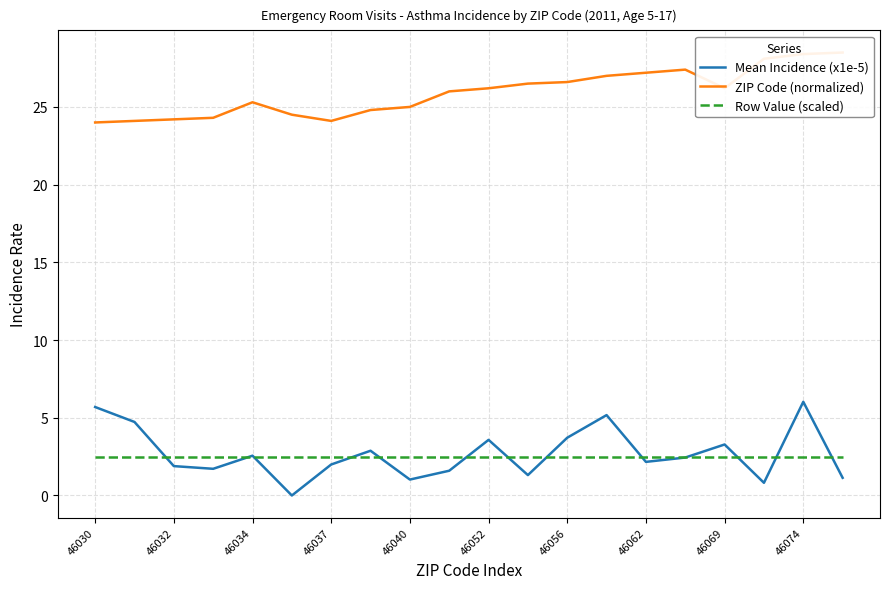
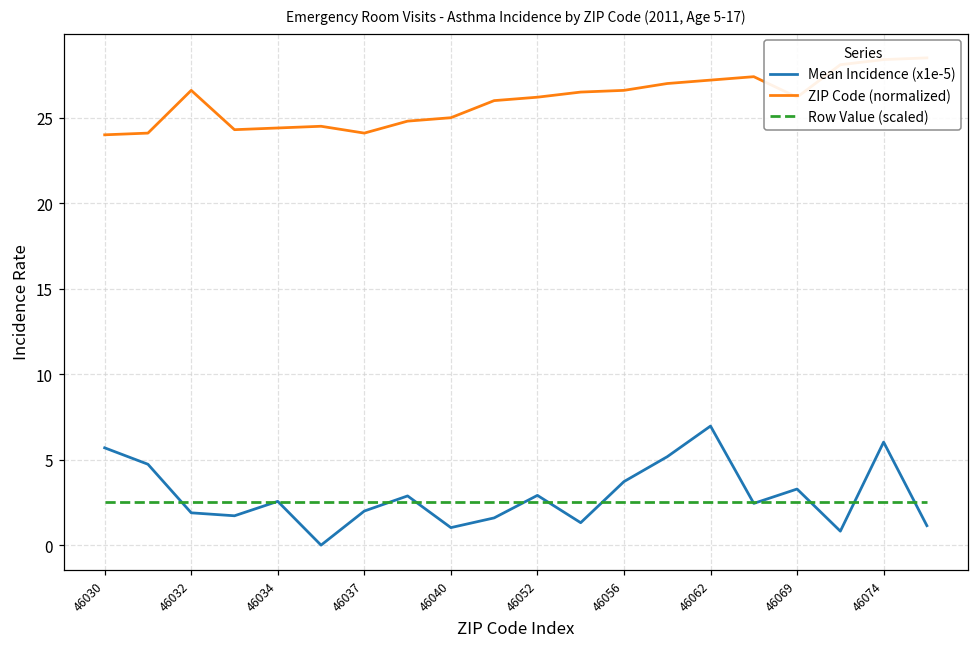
ZIP Code (normalized), 46032: 24.2 -> 26.6
ZIP Code (normalized), 46034: 25.3 -> 24.4
Mean Incidence (x1e-5), 46052: 3.6 -> 2.9
Mean Incidence (x1e-5), 46062: 2.2 -> 7.0
